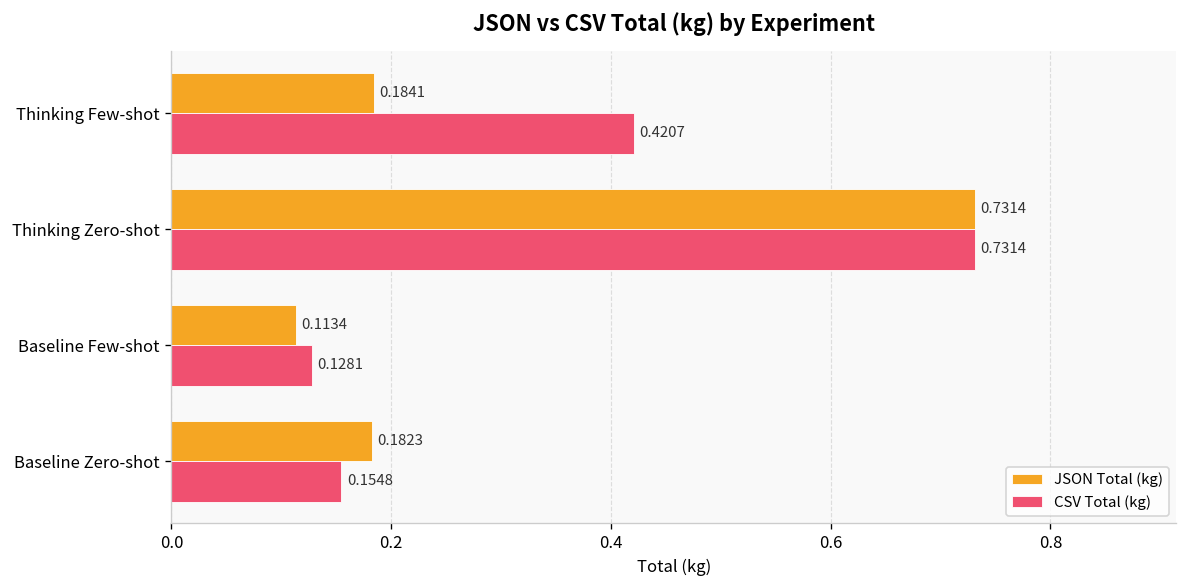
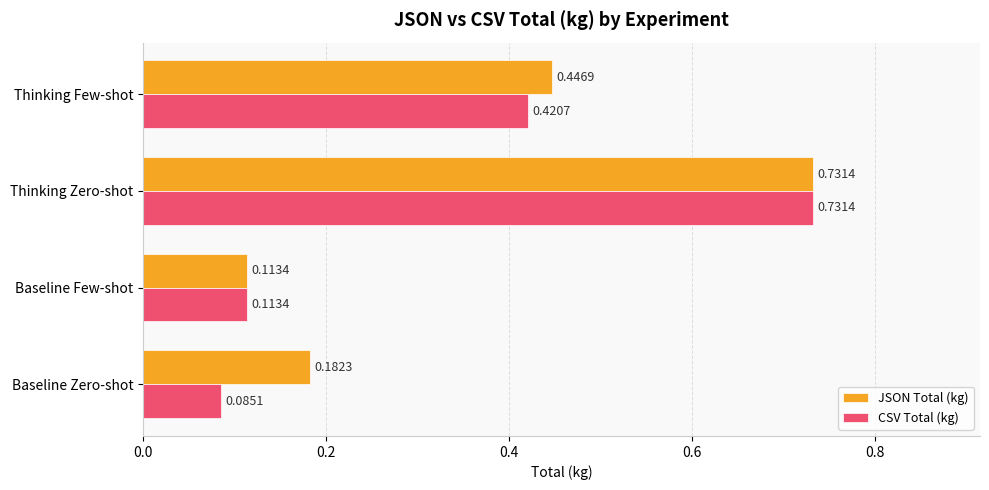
JSON Total (kg), Thinking Few-shot: 0.1841 -> 0.4469
CSV Total (kg), Baseline Few-shot: 0.1281 -> 0.1134
CSV Total (kg), Baseline Zero-shot: 0.1548 -> 0.0851
